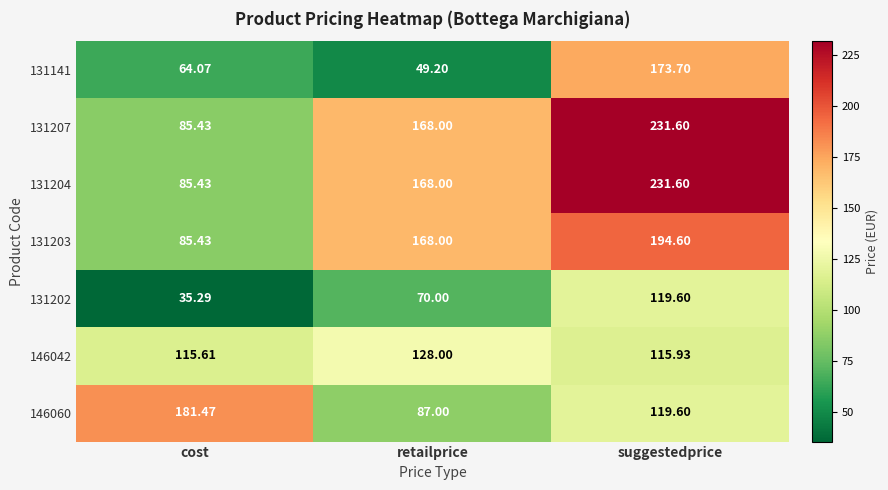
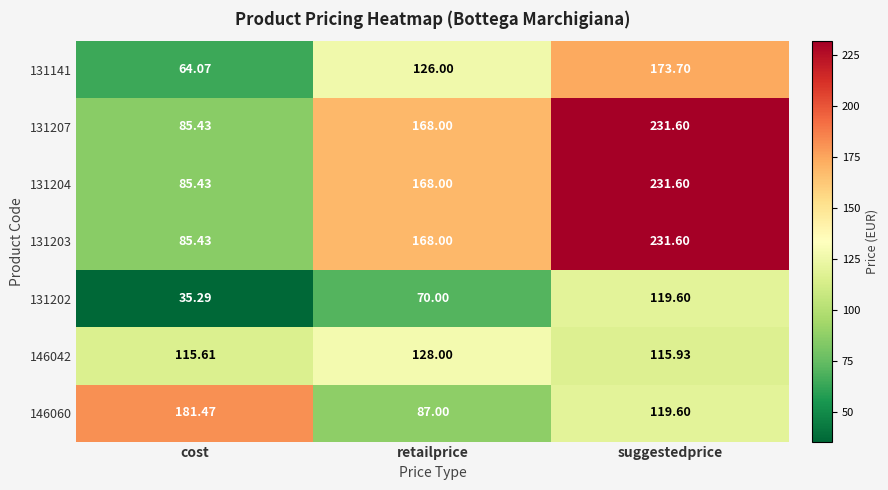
131141, retailprice: 49.20 -> 126.00
131203, suggestedprice: 194.60 -> 231.60
